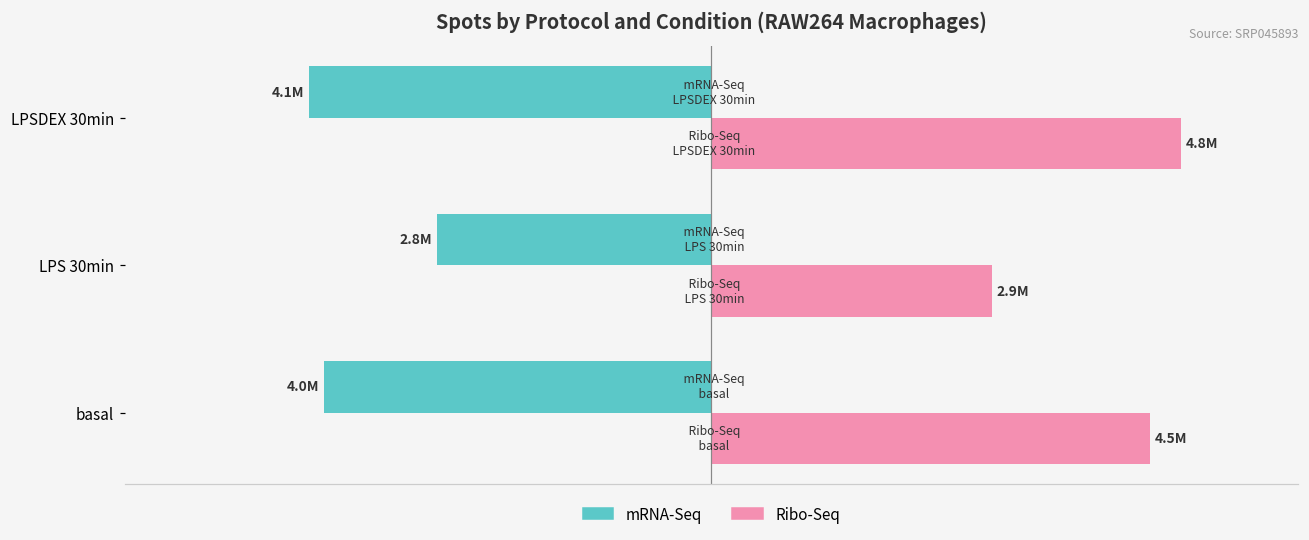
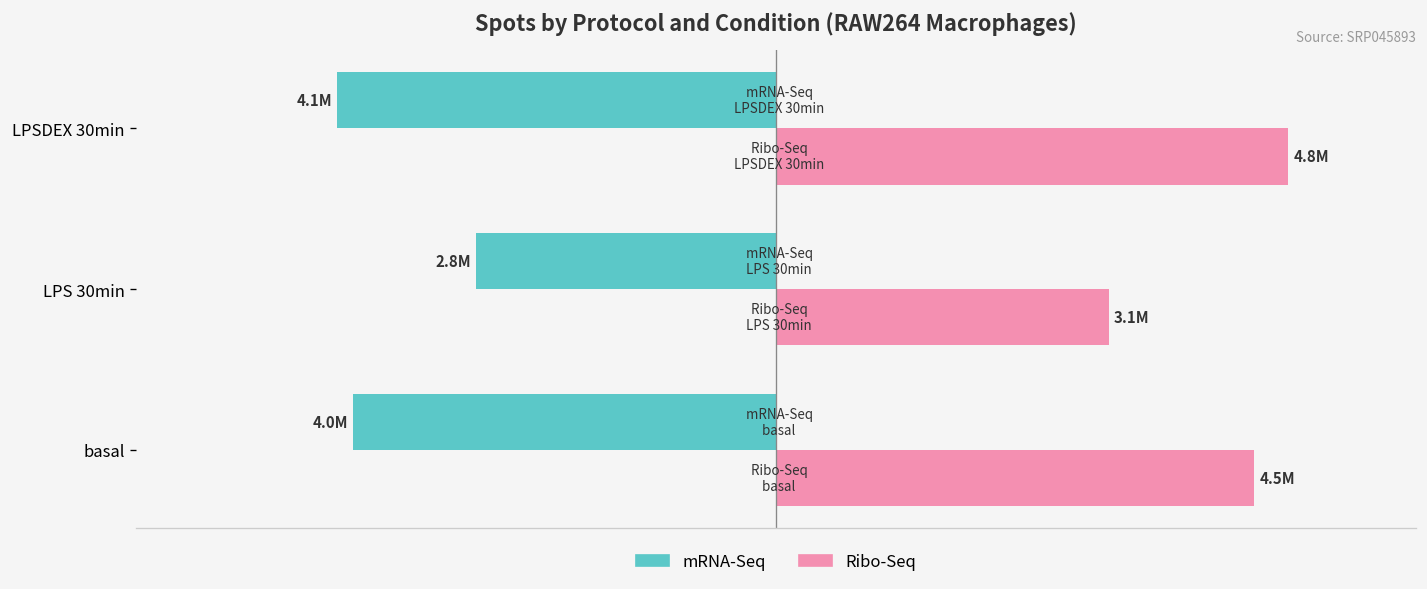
Ribo-Seq, LPS 30min: 2.9M -> 3.1M
